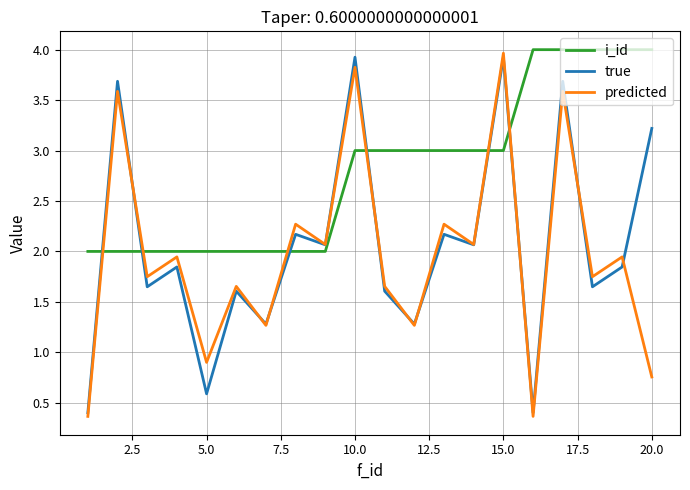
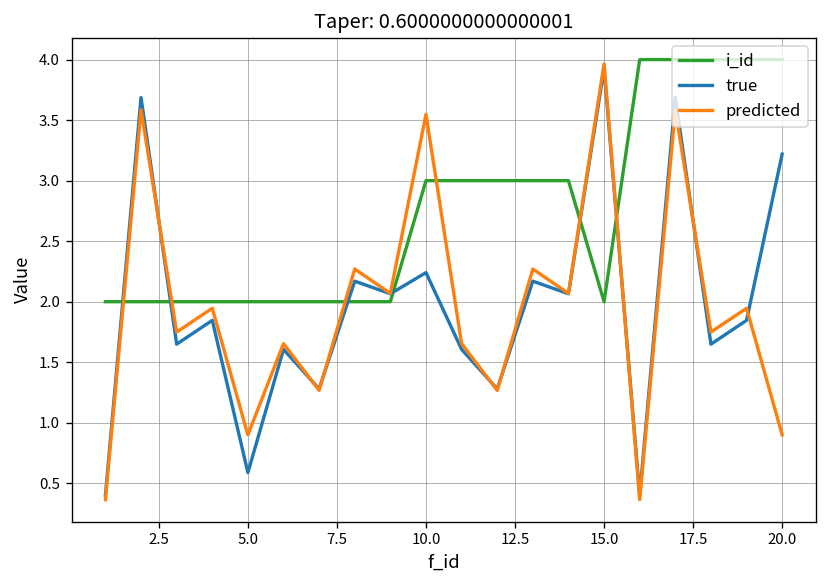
true, 10.0: 3.93 -> 2.24
predicted, 10.0: 3.83 -> 3.55
i_id, 15.0: 3 -> 2
predicted, 20.0: 0.76 -> 0.90
